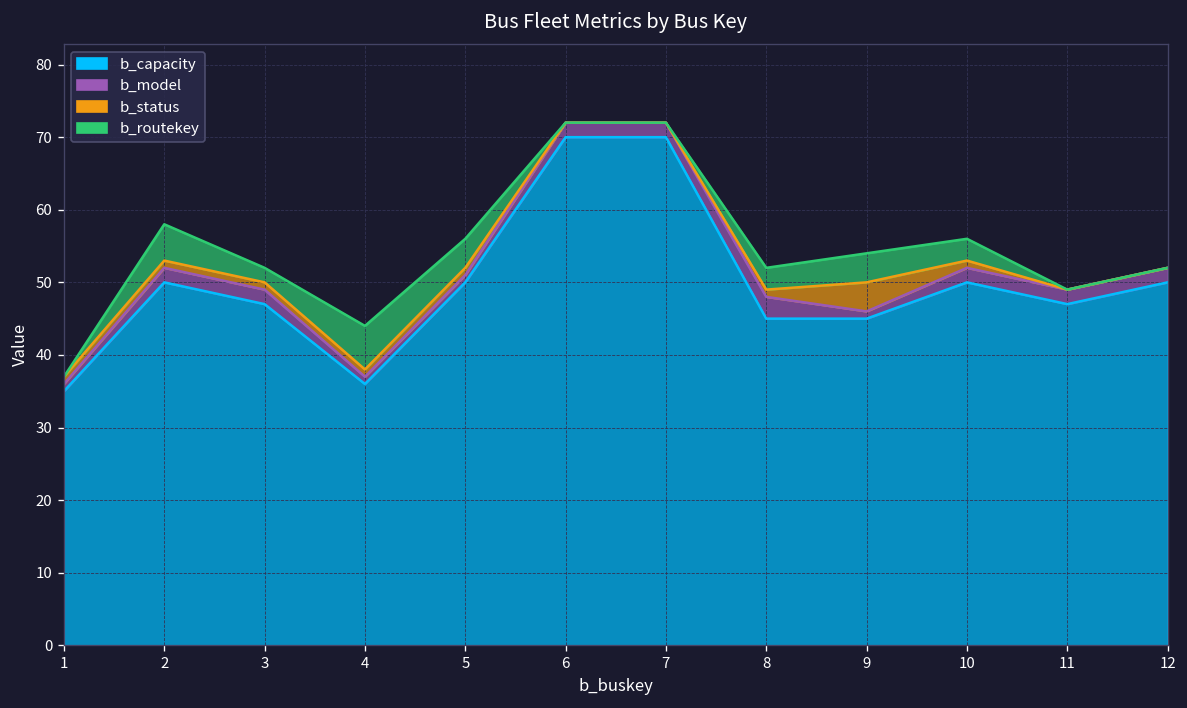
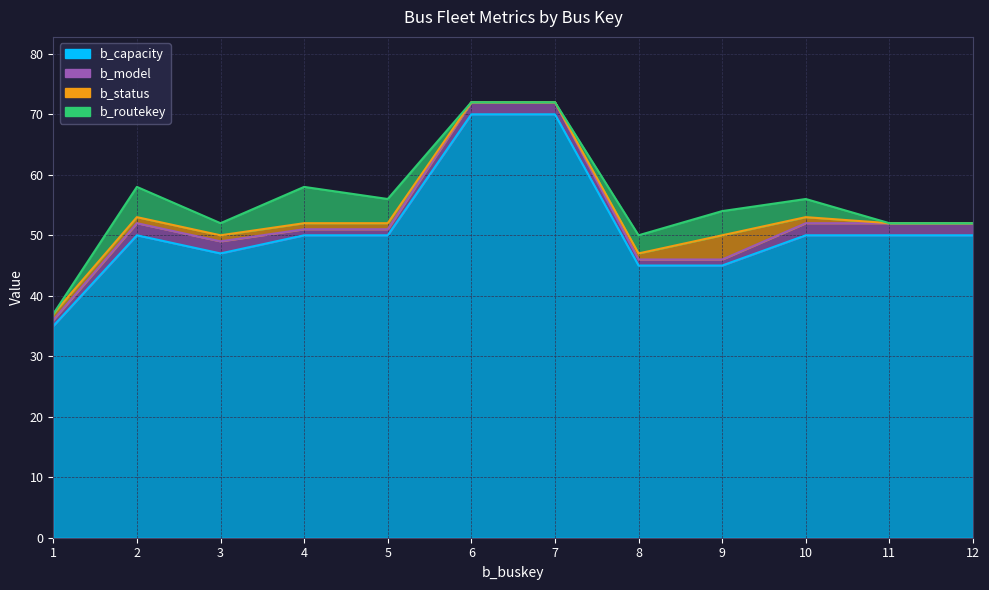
b_capacity, 4: 36 -> 50
b_model, 8: 3 -> 1
b_capacity, 11: 47 -> 50
